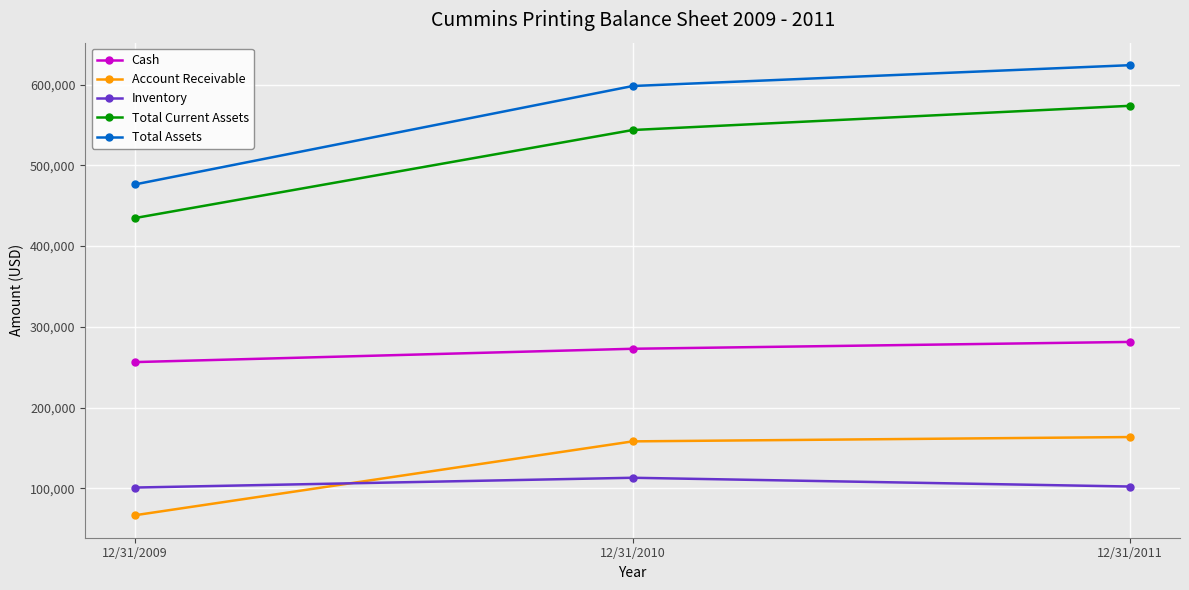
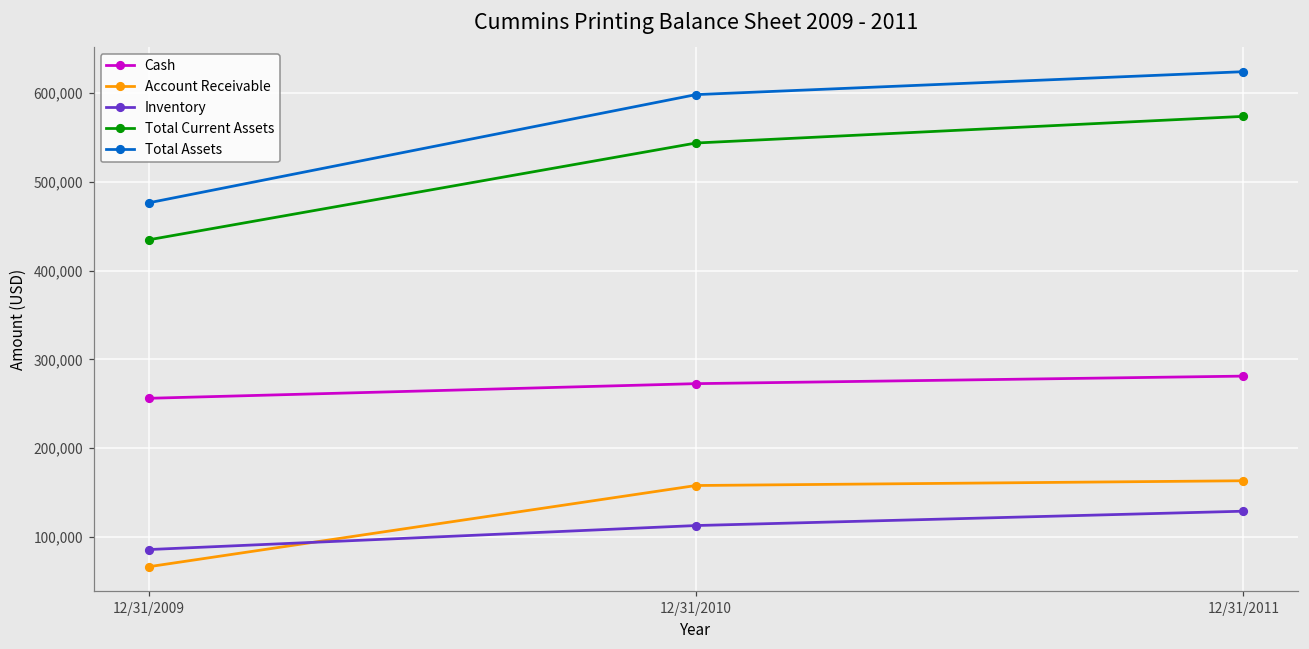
Inventory, 12/31/2009: 100,000 -> 90,000
Inventory, 12/31/2011: 100,000 -> 130,000
